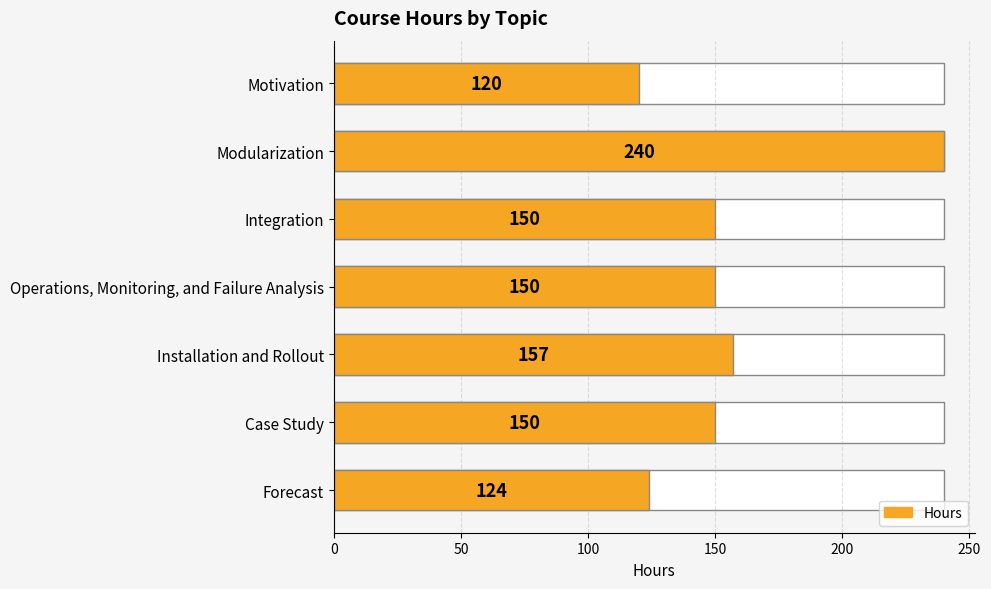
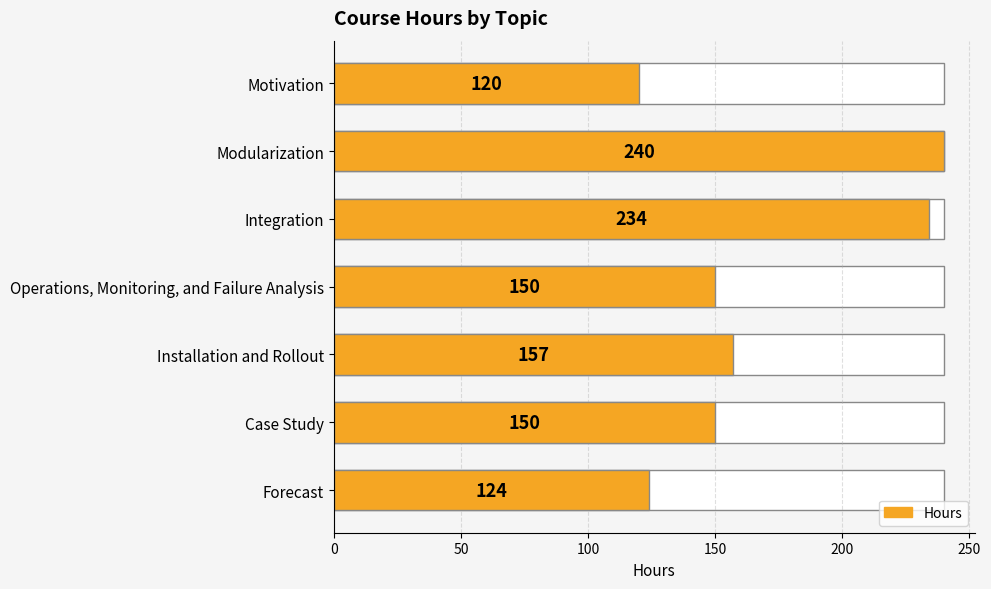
Hours, Integration: 150 -> 234
